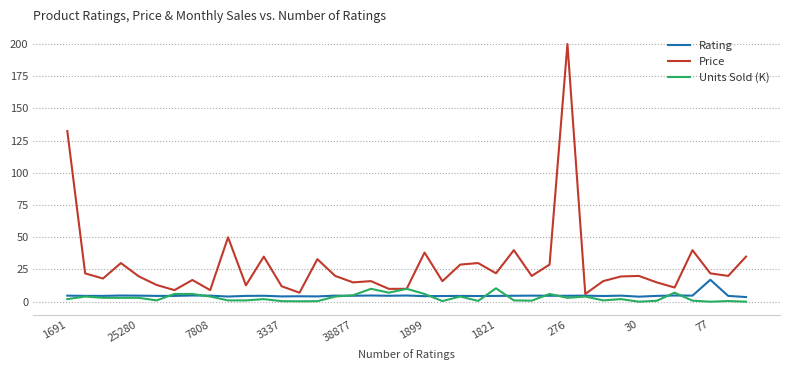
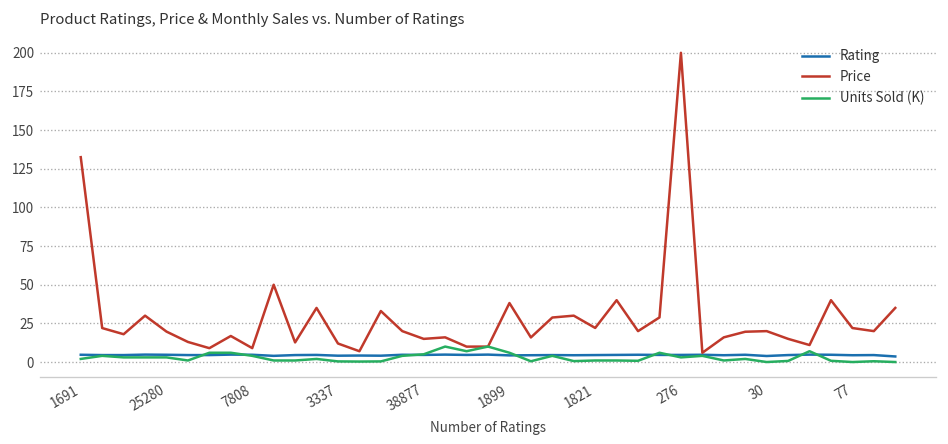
Units Sold (K), 1821: 10 -> 1
Rating, 77: 17 -> 4
